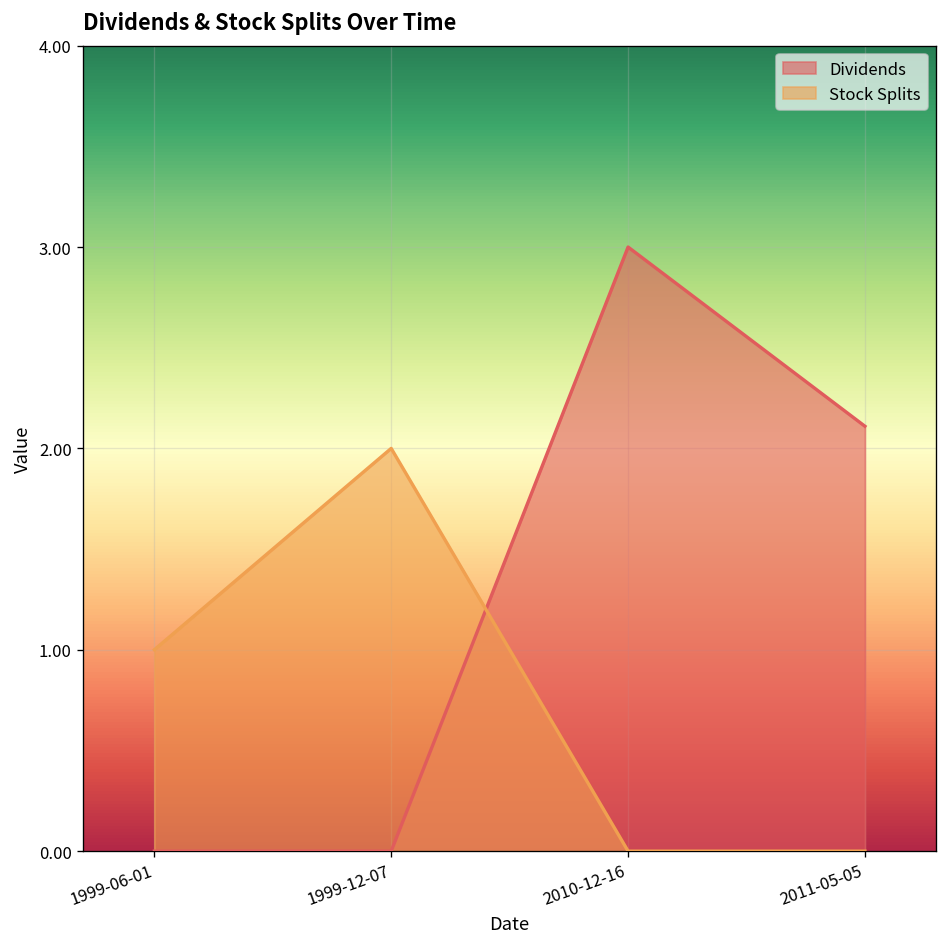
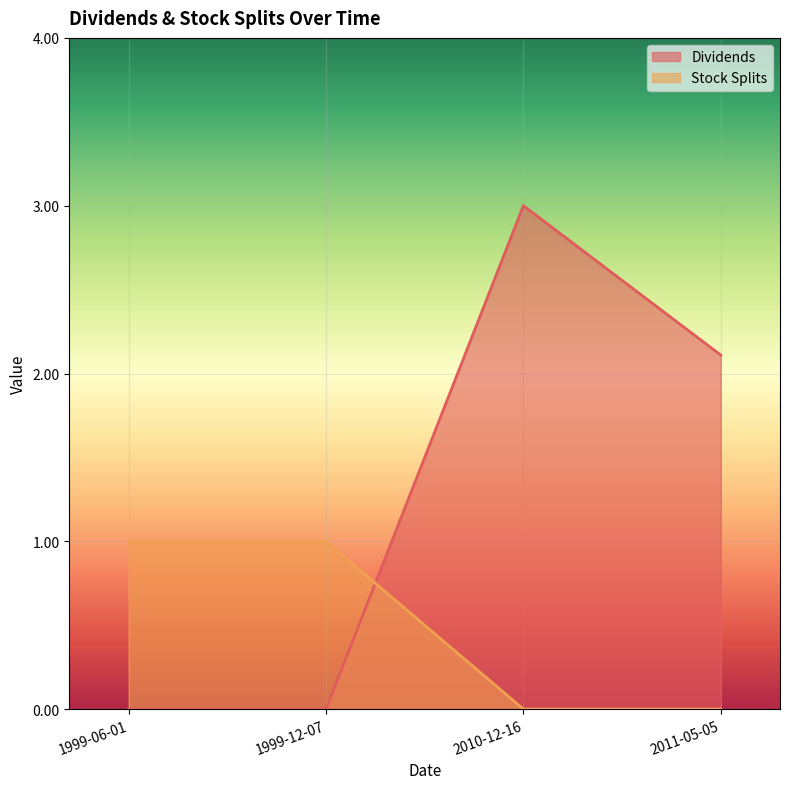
Stock Splits, 1999-12-07: 2 -> 1
